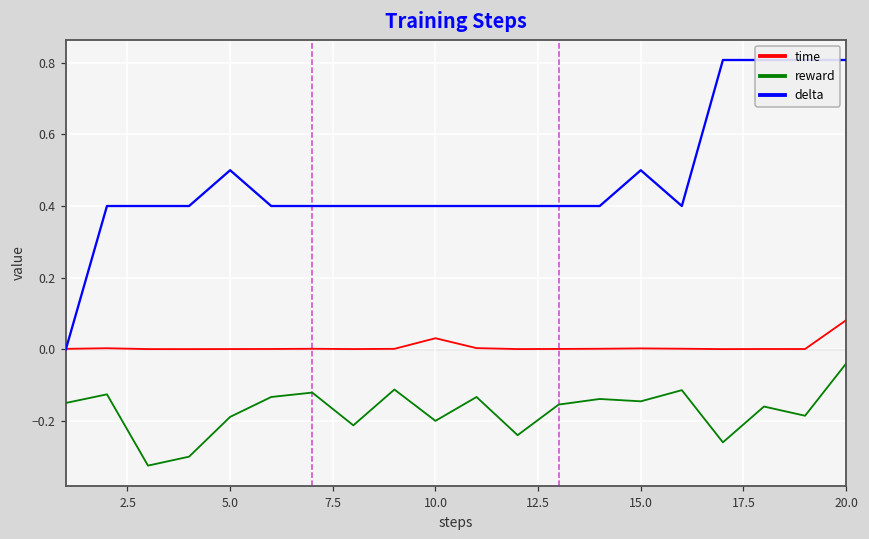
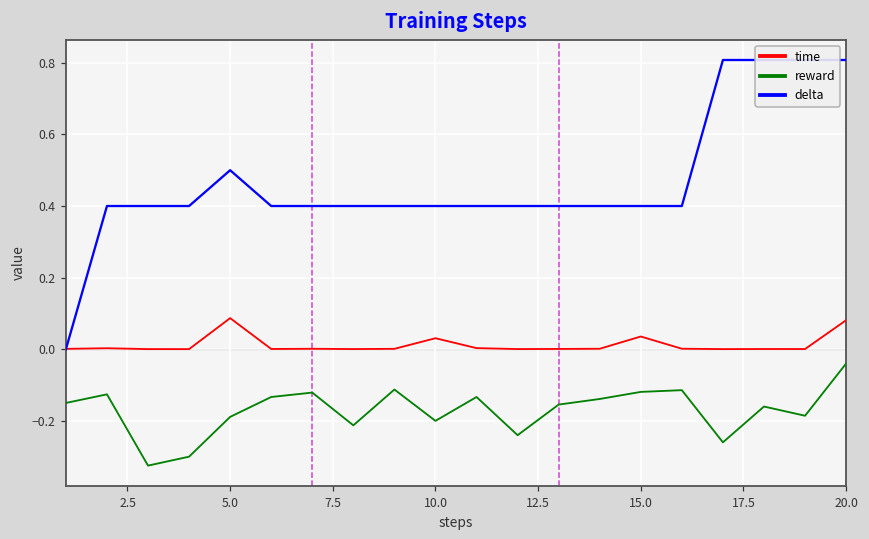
time, 5.0: 0.00 -> 0.09
time, 15.0: 0.00 -> 0.04
reward, 15.0: -0.15 -> -0.12
delta, 15.0: 0.5 -> 0.4
